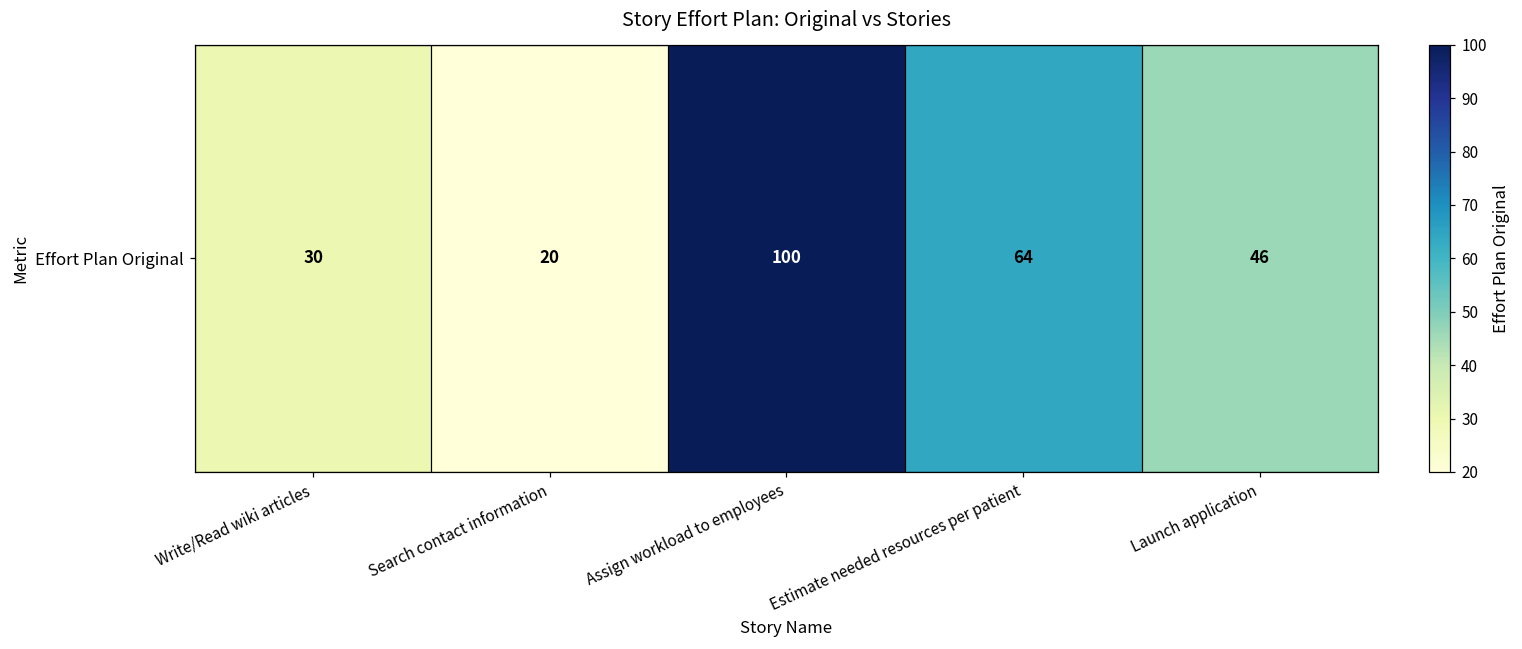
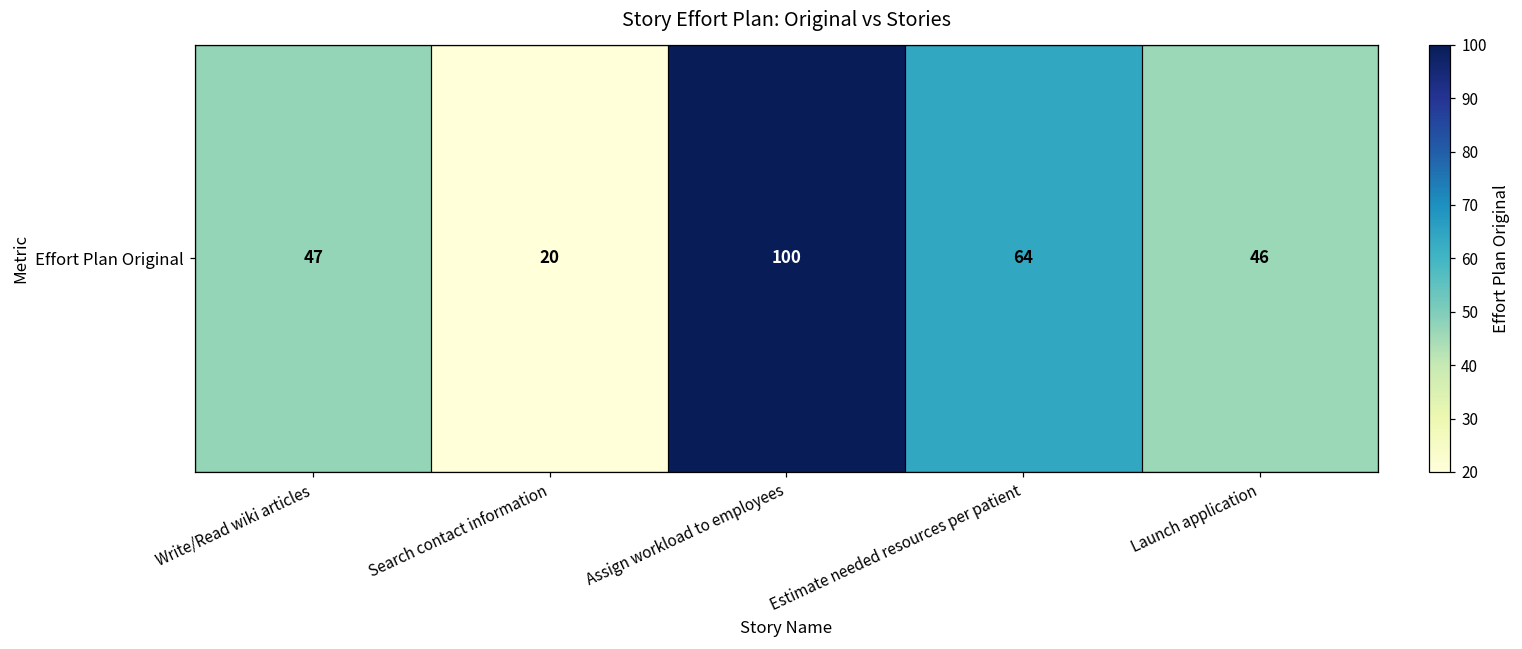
Effort Plan Original, Write/Read wiki articles: 30 -> 47
